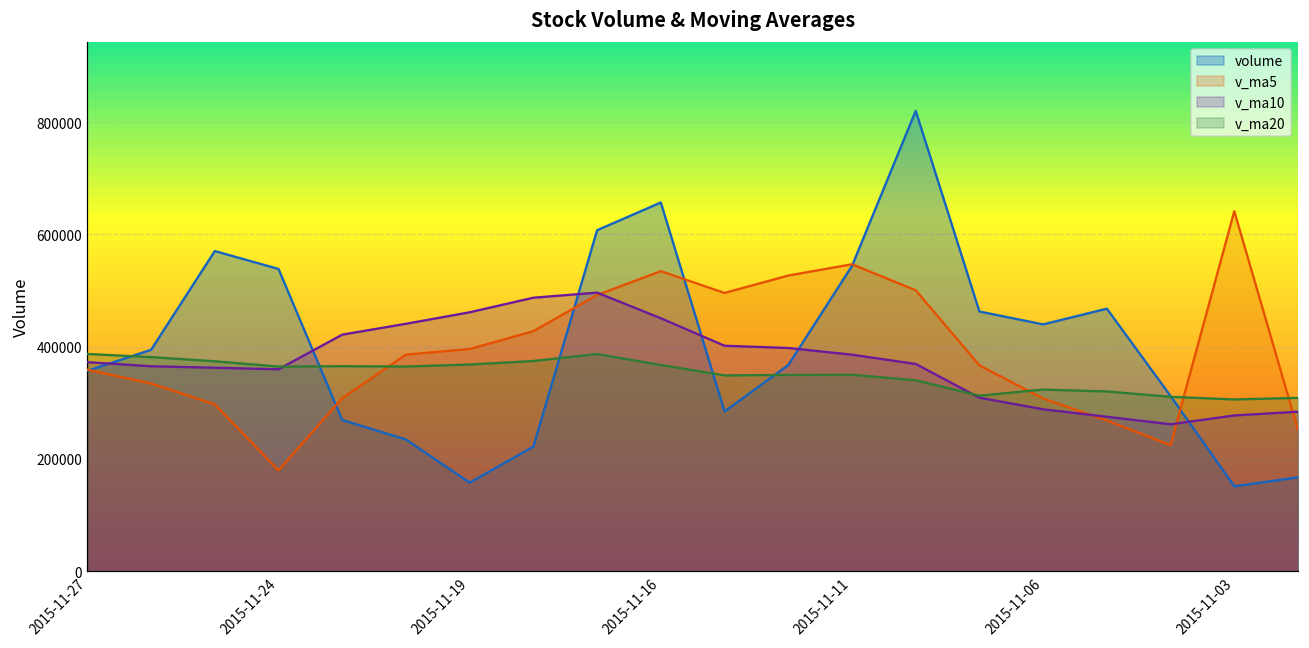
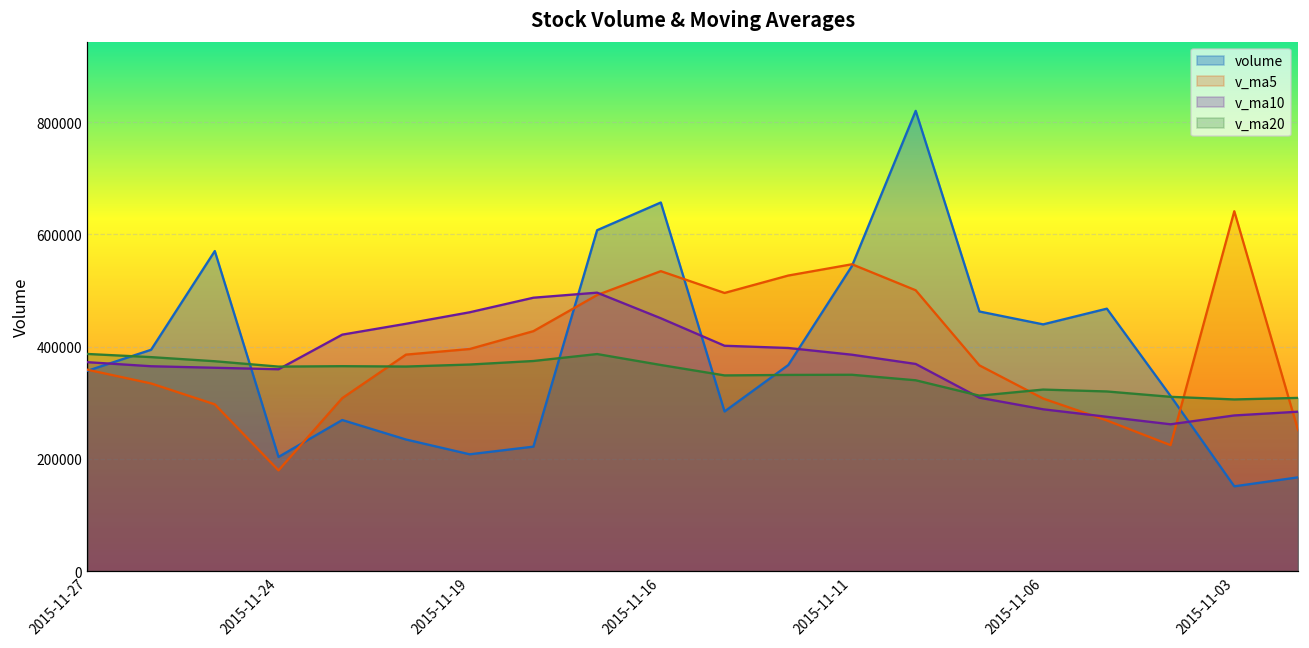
volume, 2015-11-24: 540000 -> 200000
volume, 2015-11-19: 160000 -> 210000
